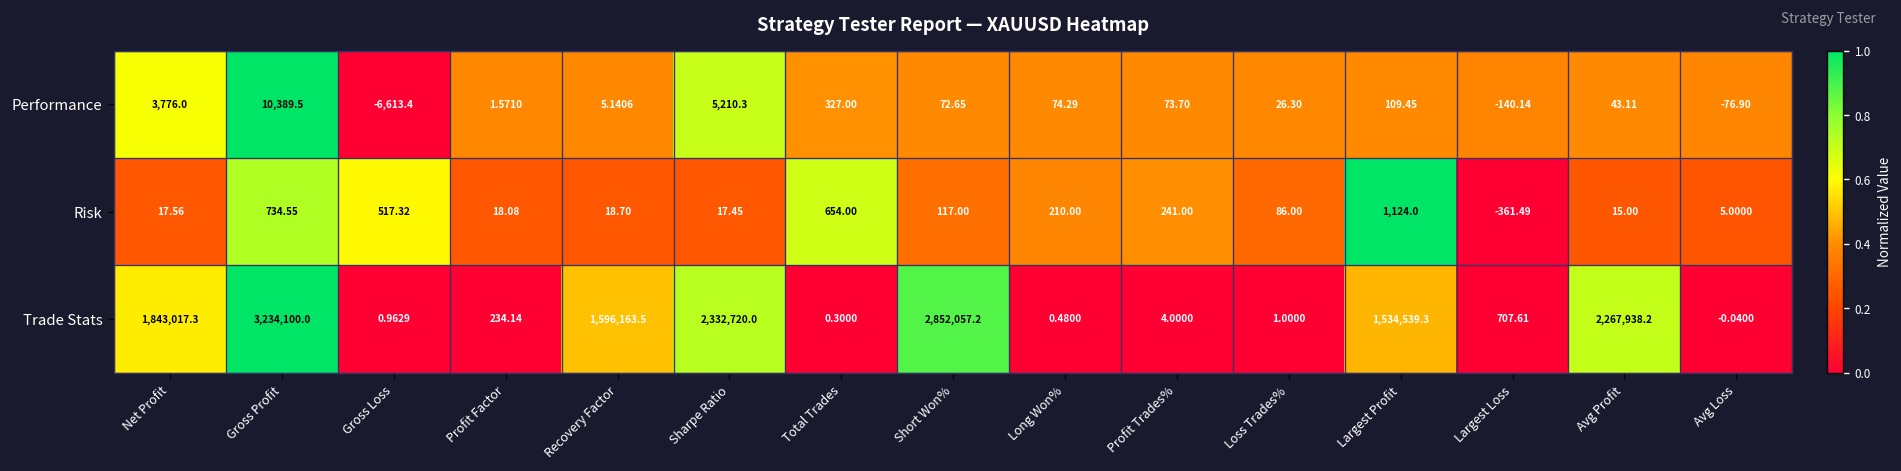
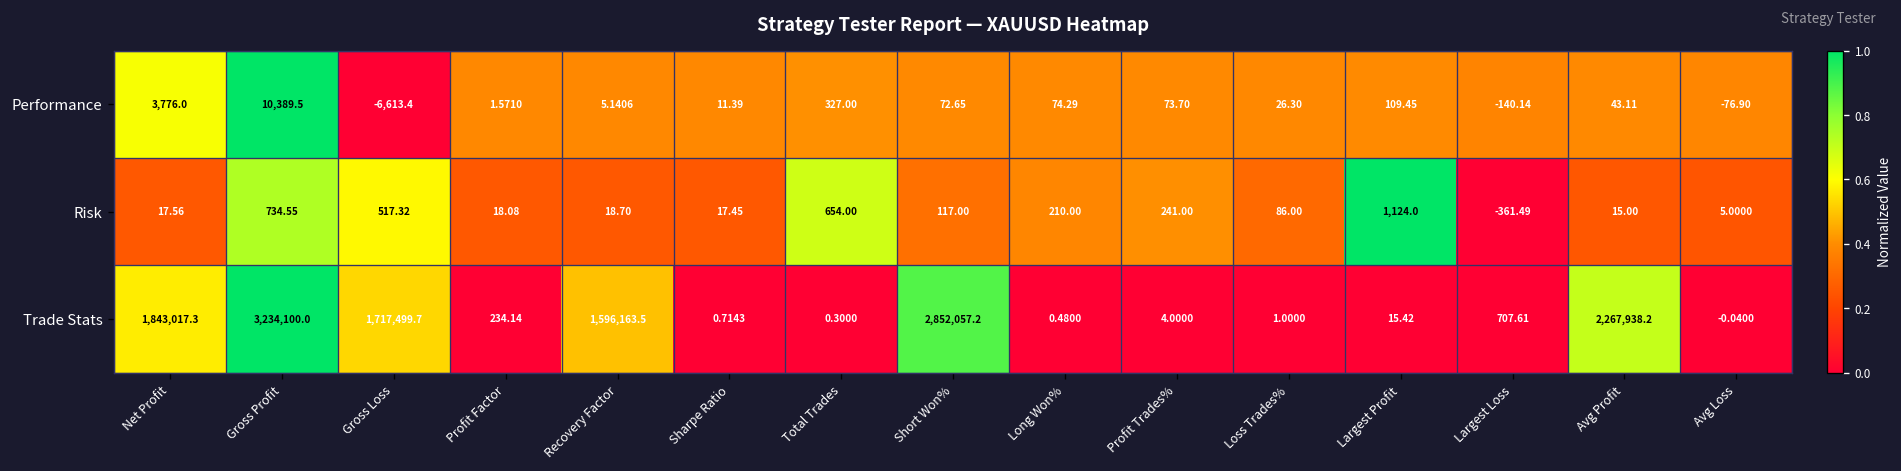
Performance, Sharpe Ratio: 5,210.3 -> 11.39
Trade Stats, Gross Loss: 0.9629 -> 1,717,499.7
Trade Stats, Sharpe Ratio: 2,332,720.0 -> 0.7143
Trade Stats, Largest Profit: 1,534,539.3 -> 15.42
